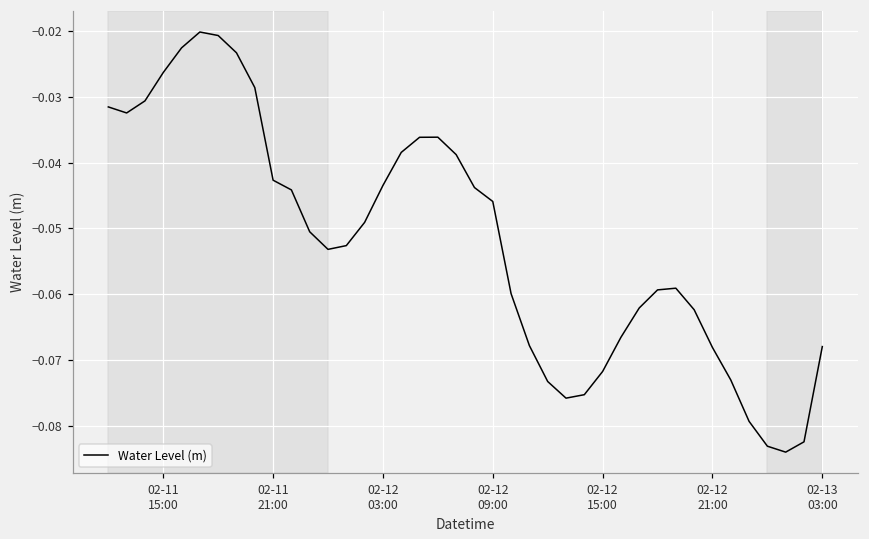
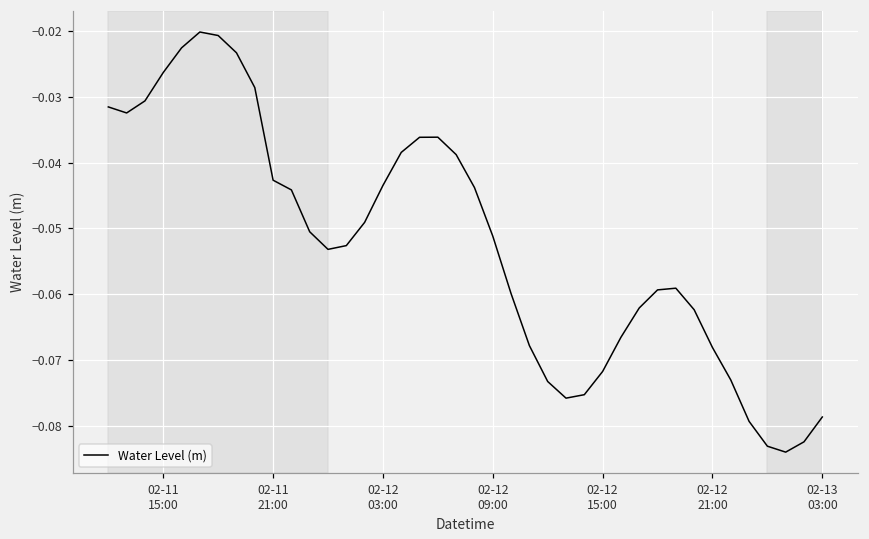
02-12 09:00: -0.046 -> -0.051
02-13 03:00: -0.068 -> -0.079
